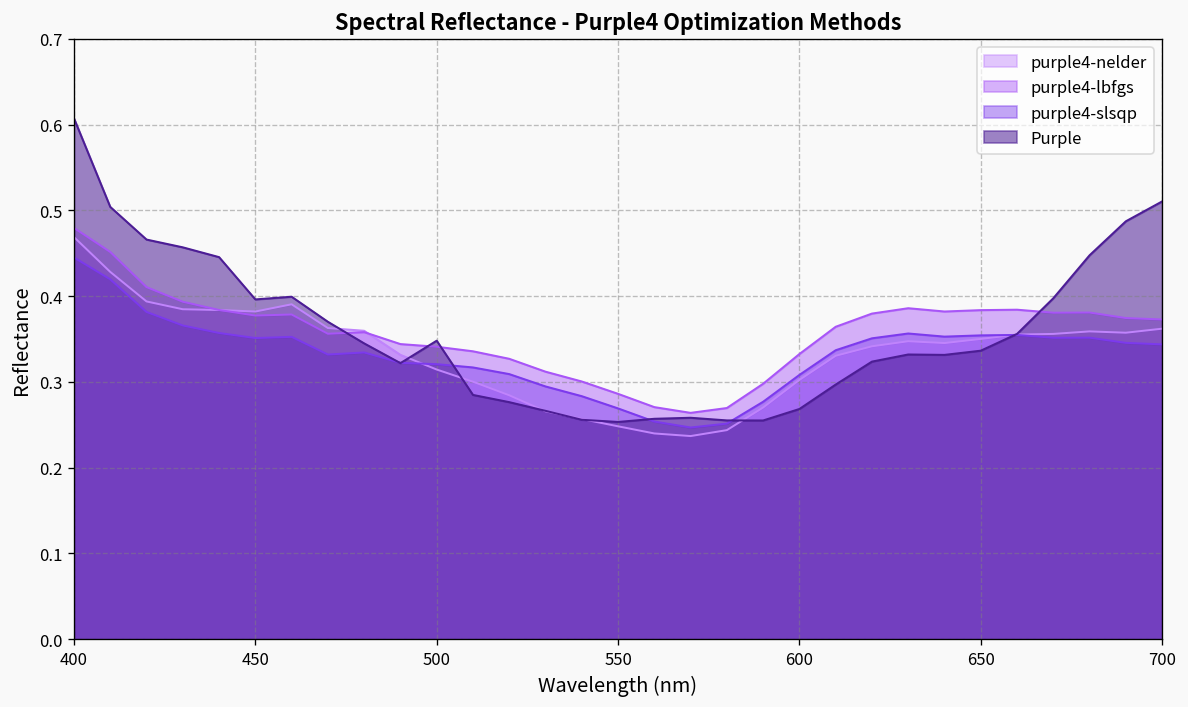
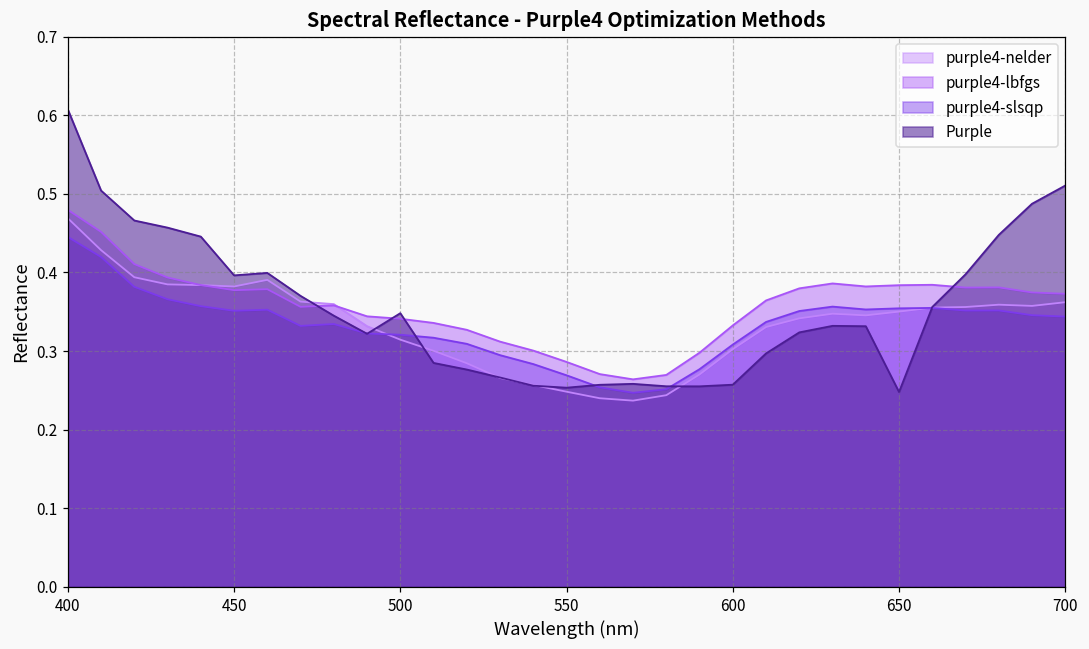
Purple, 600: 0.27 -> 0.26
Purple, 650: 0.34 -> 0.25
